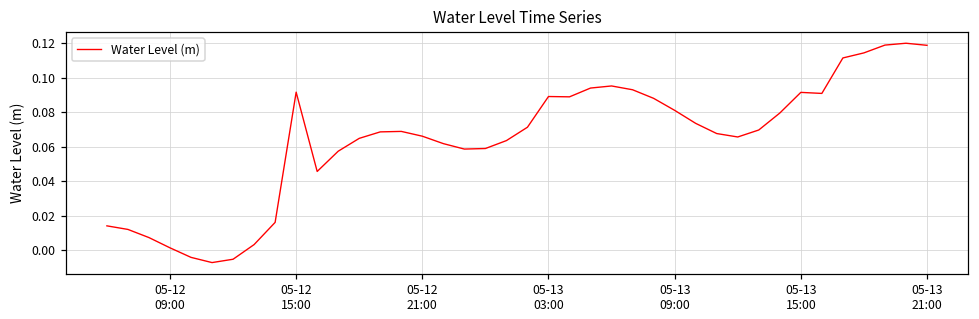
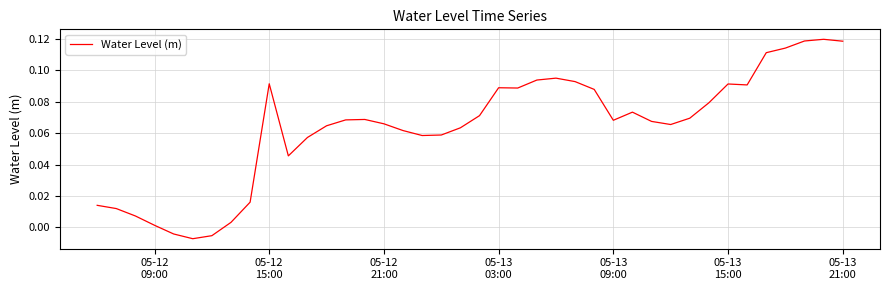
05-13 09:00: 0.081 -> 0.068
